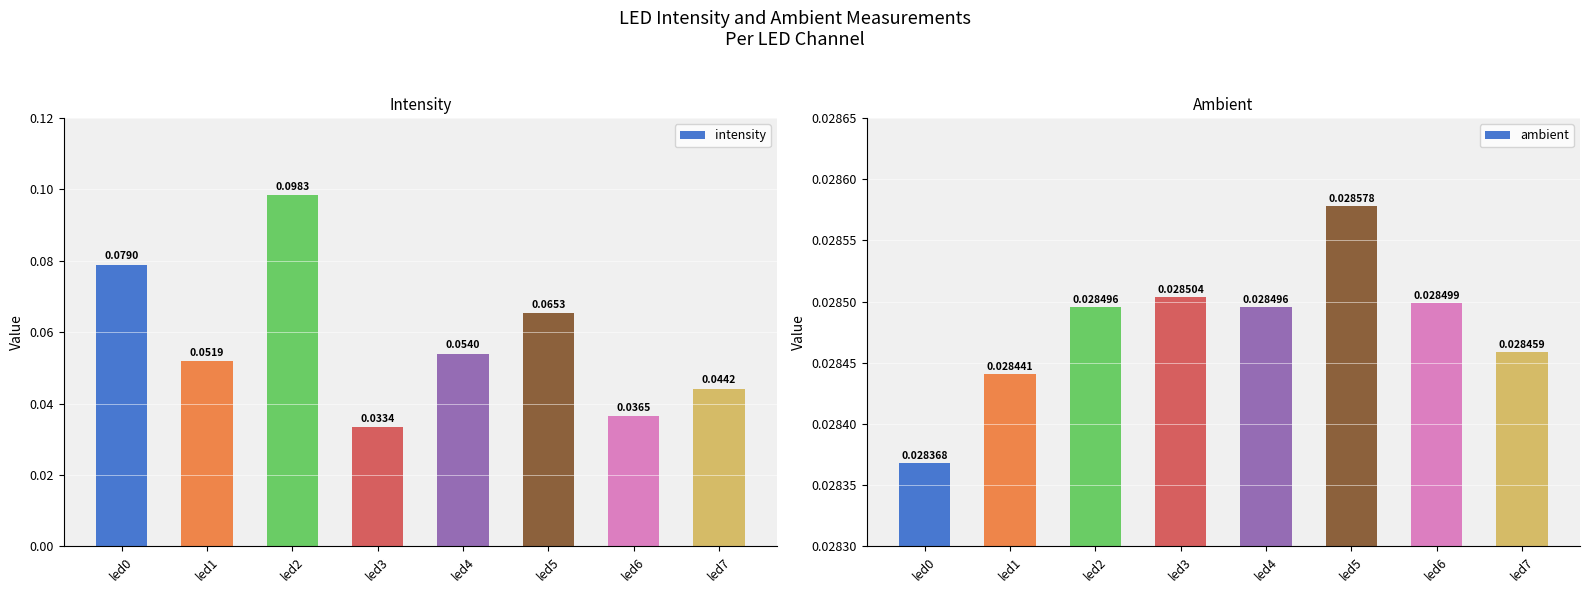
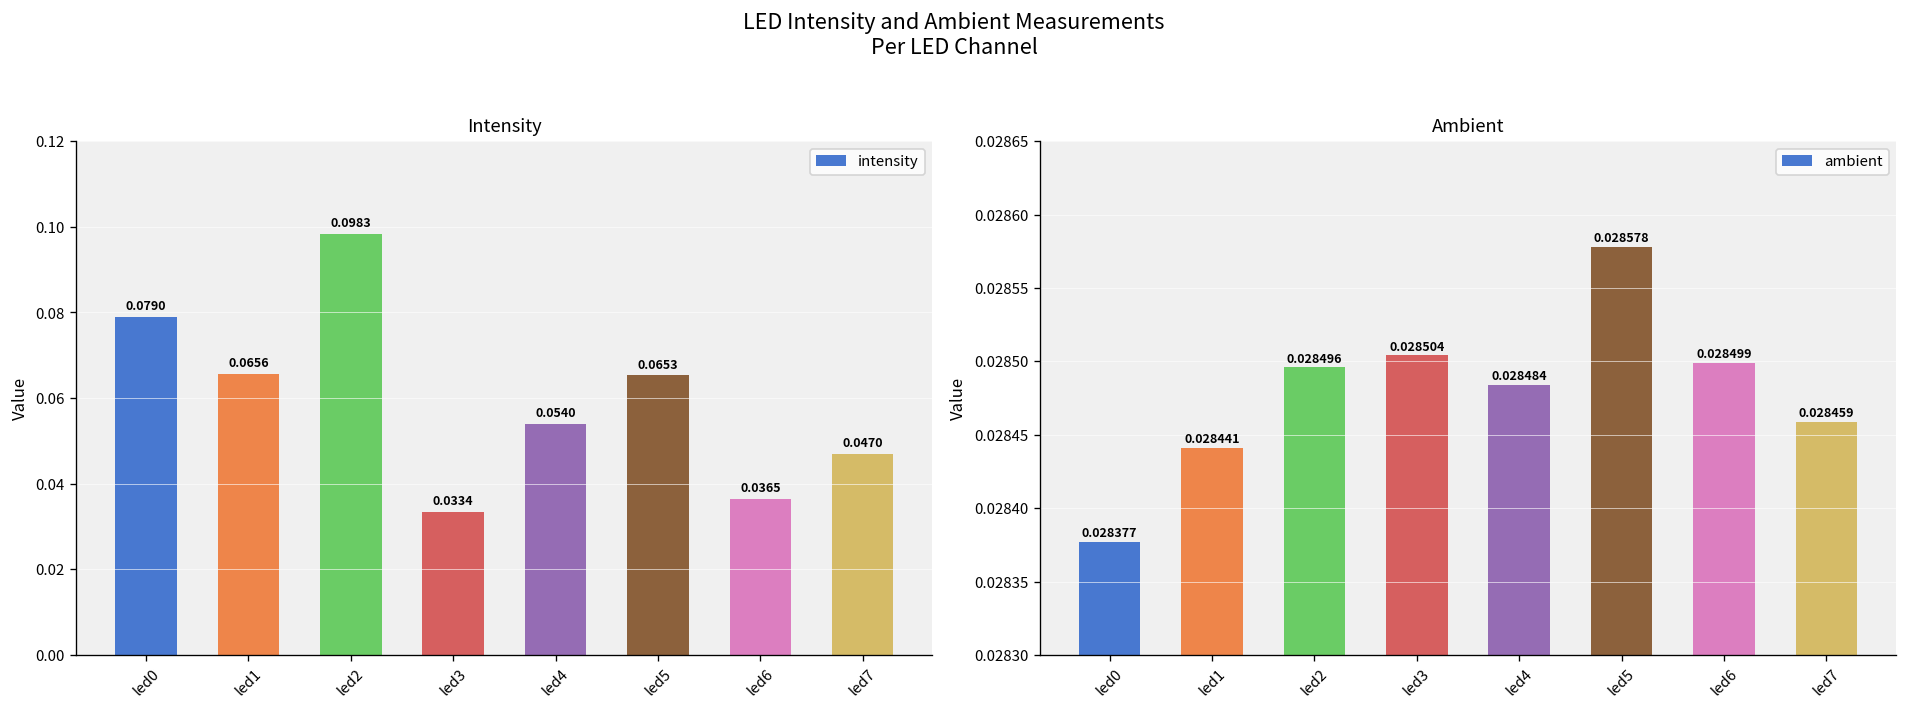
Intensity, led1: 0.0519 -> 0.0656
Intensity, led7: 0.0442 -> 0.0470
Ambient, led0: 0.028368 -> 0.028377
Ambient, led4: 0.028496 -> 0.028484
